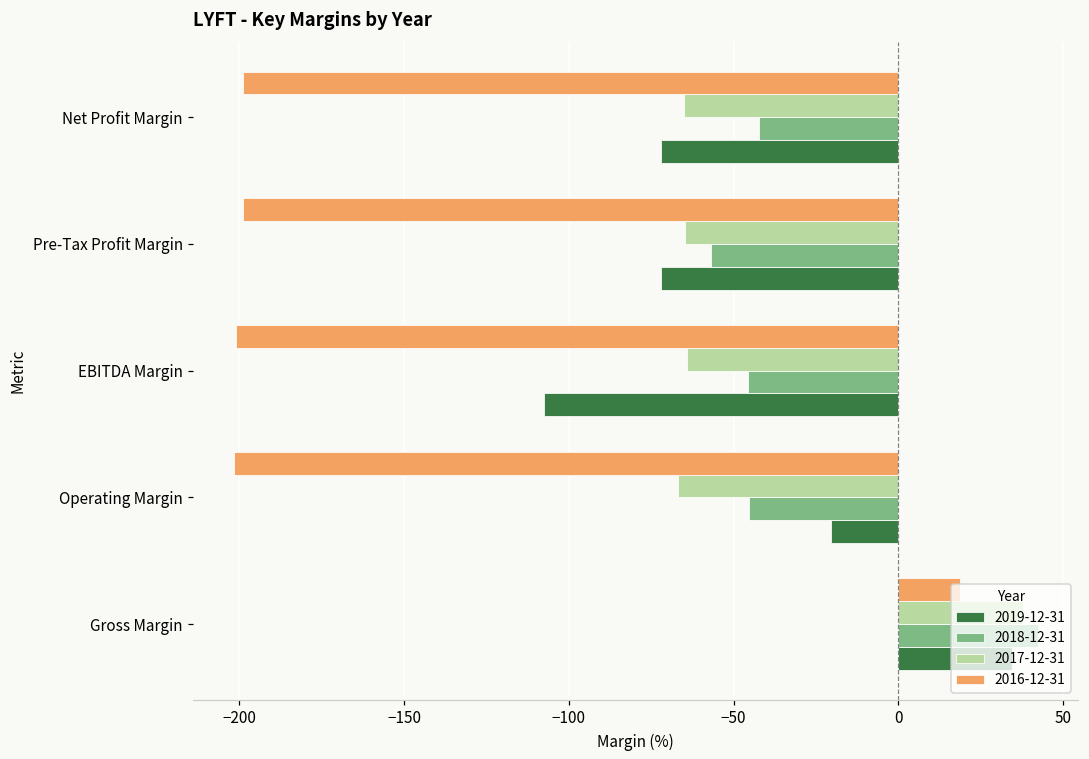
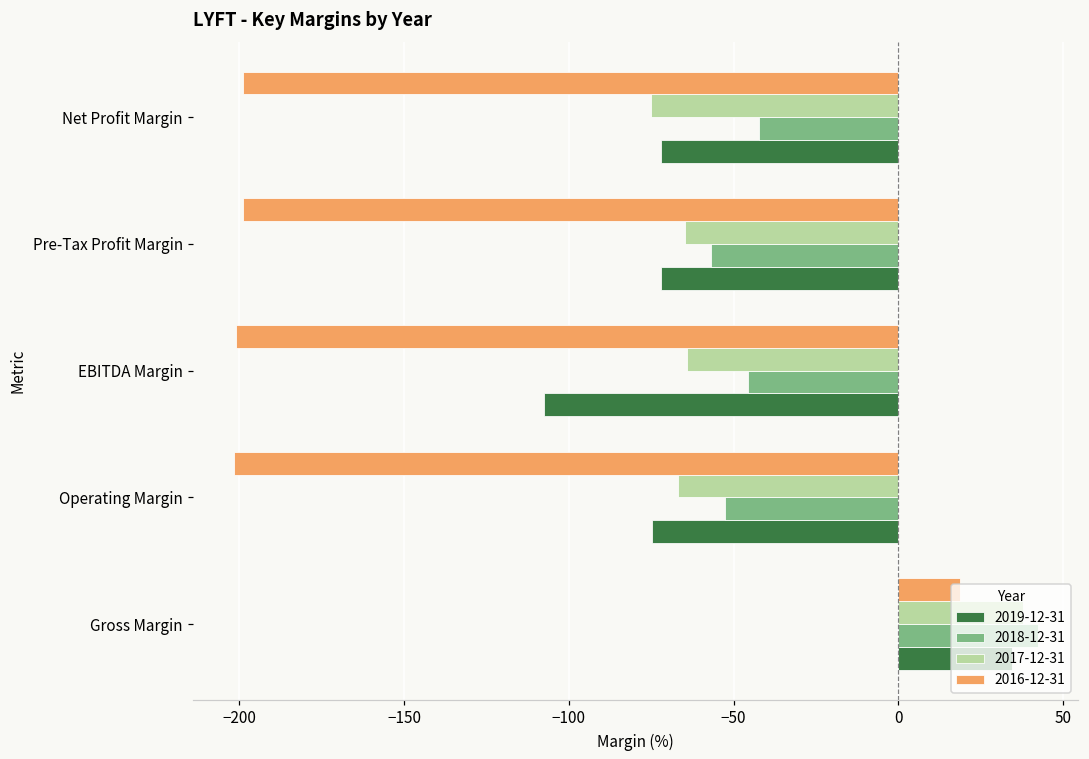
2017-12-31, Net Profit Margin: -65 -> -75
2018-12-31, Operating Margin: -45 -> -53
2019-12-31, Operating Margin: -20 -> -75
